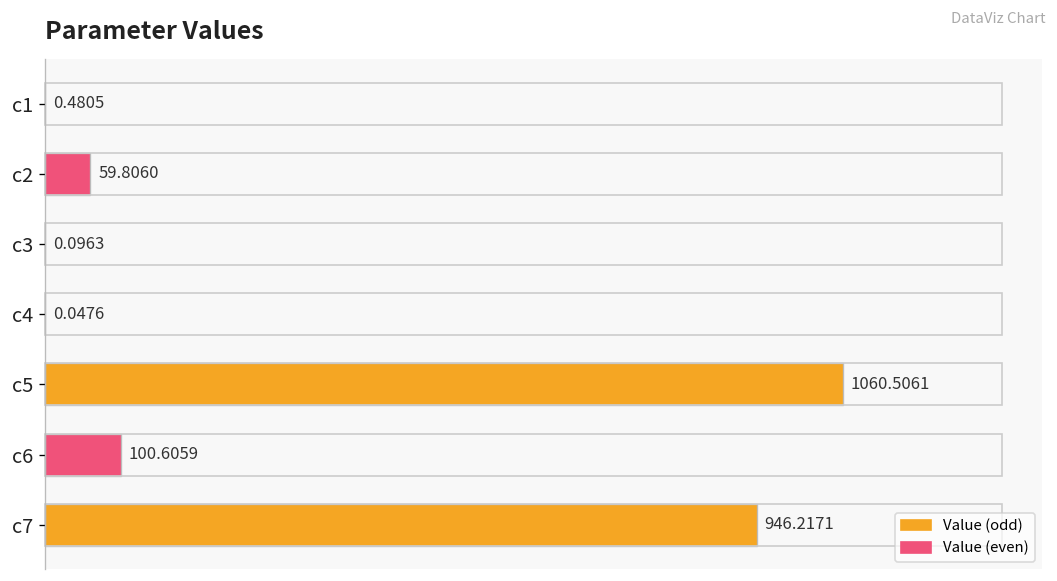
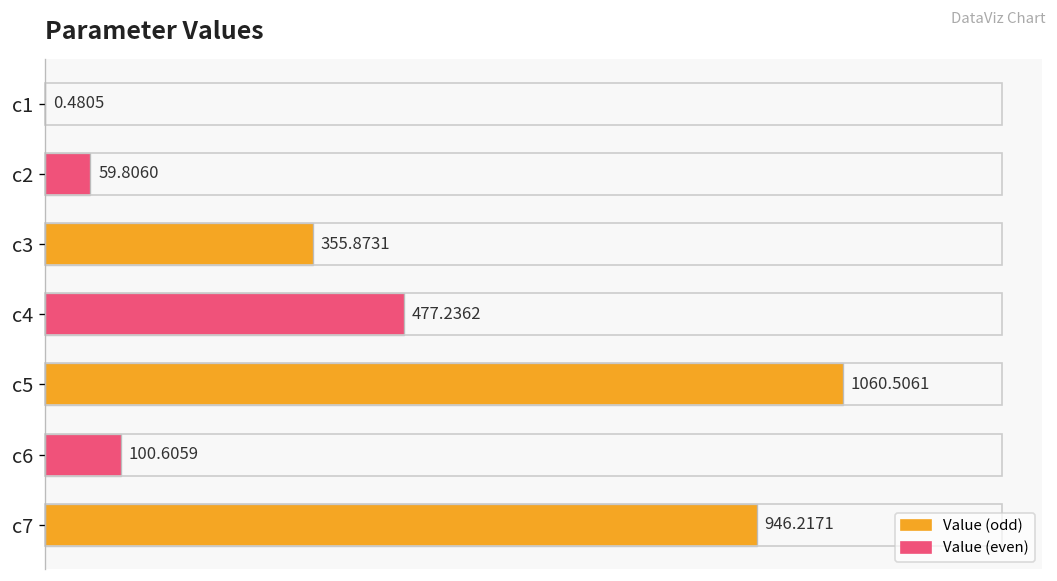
c3: 0.0963 -> 355.8731
c4: 0.0476 -> 477.2362
